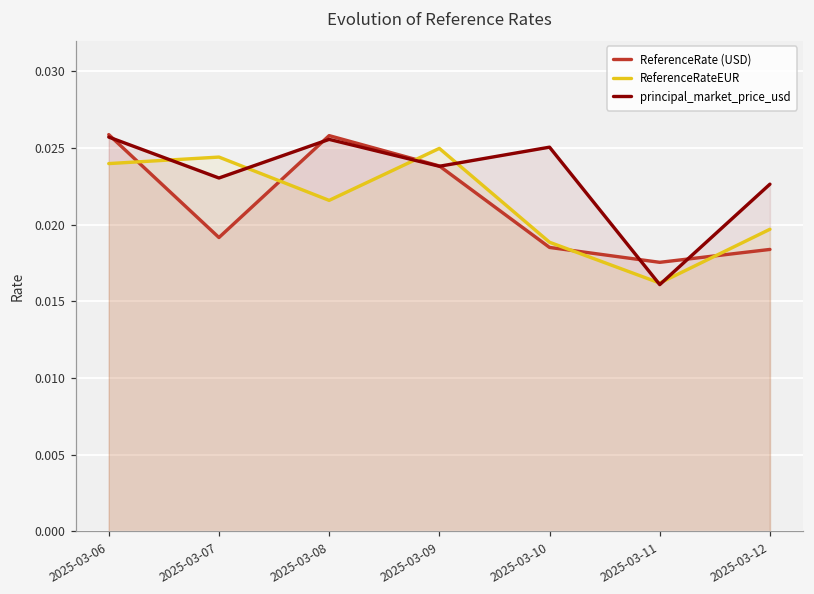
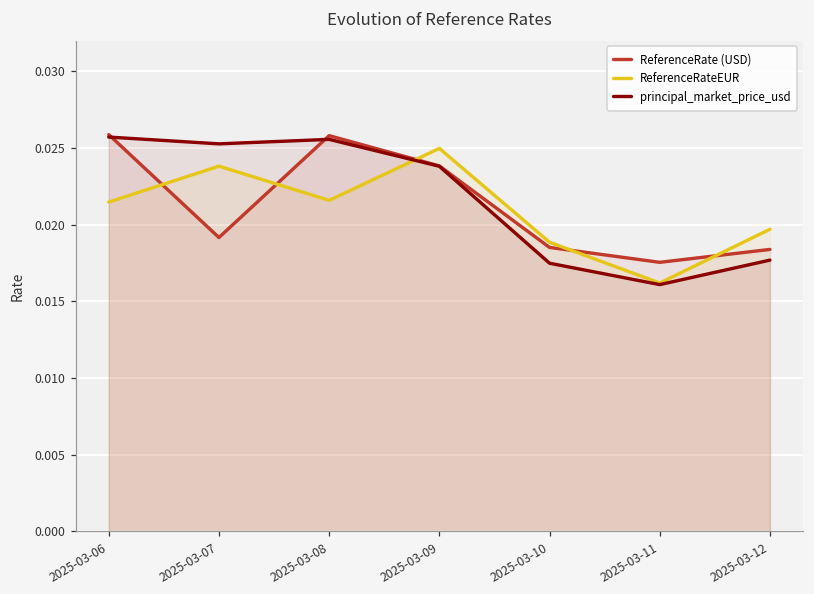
ReferenceRateEUR, 2025-03-06: 0.0240 -> 0.0215
ReferenceRateEUR, 2025-03-07: 0.0244 -> 0.0238
principal_market_price_usd, 2025-03-07: 0.0230 -> 0.0253
principal_market_price_usd, 2025-03-10: 0.0251 -> 0.0175
principal_market_price_usd, 2025-03-12: 0.0226 -> 0.0177
